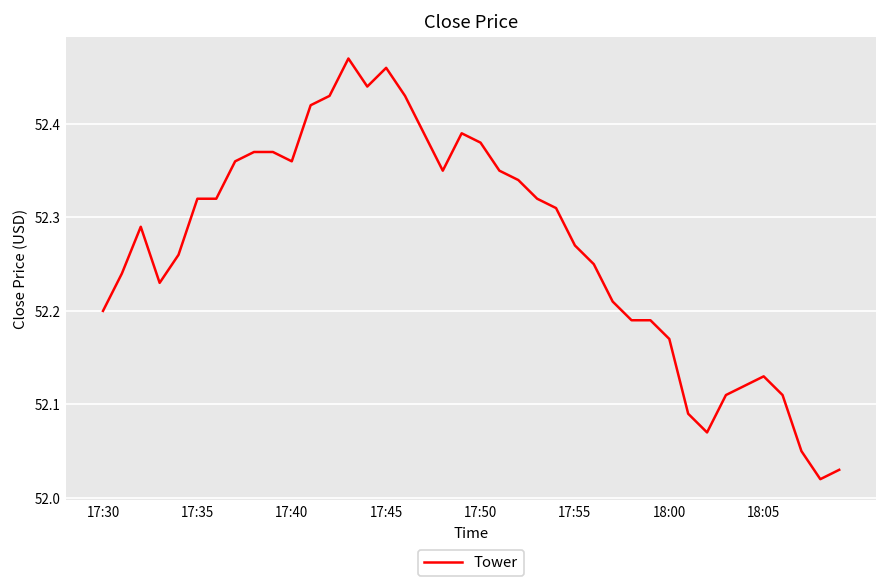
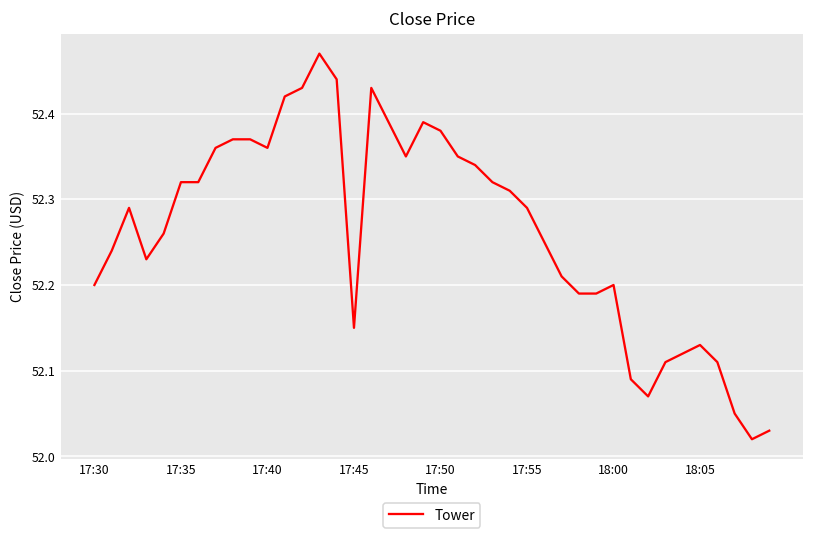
17:45: 52.46 -> 52.15
17:55: 52.27 -> 52.29
18:00: 52.17 -> 52.20
